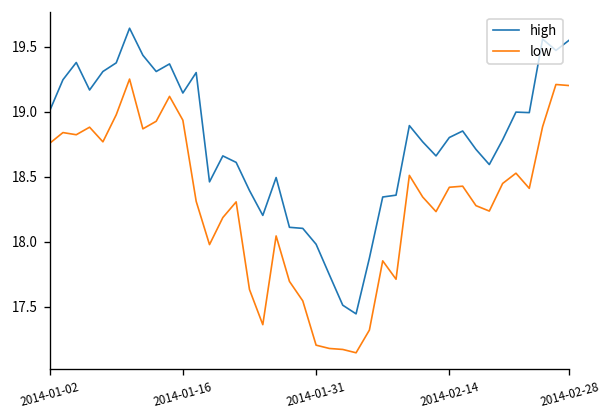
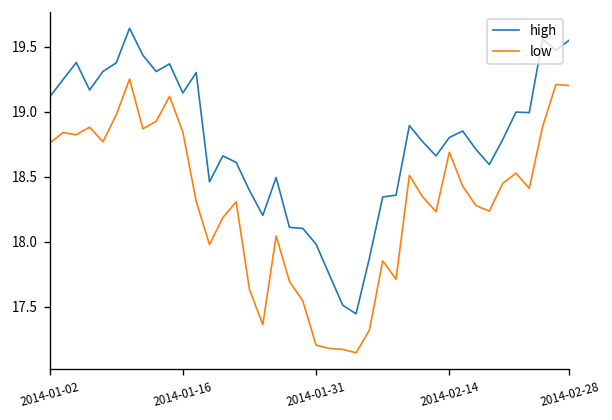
high, 2014-01-02: 19.00 -> 19.11
low, 2014-01-16: 18.93 -> 18.84
low, 2014-02-14: 18.42 -> 18.69
